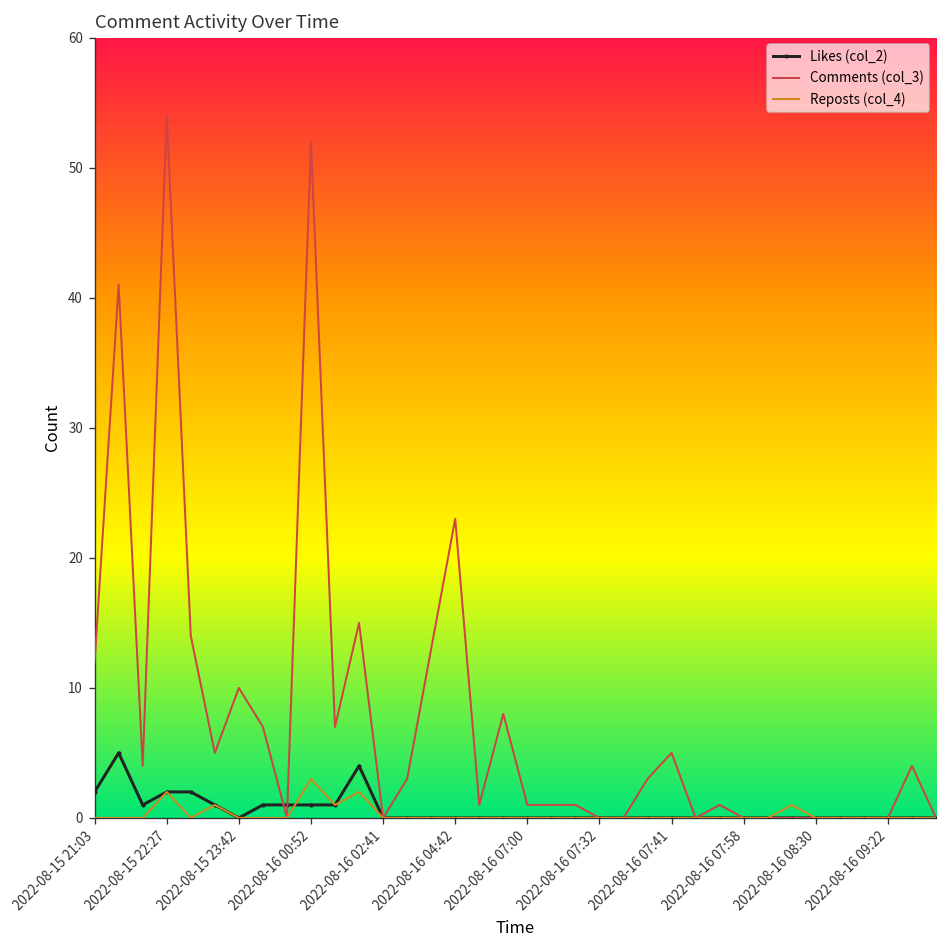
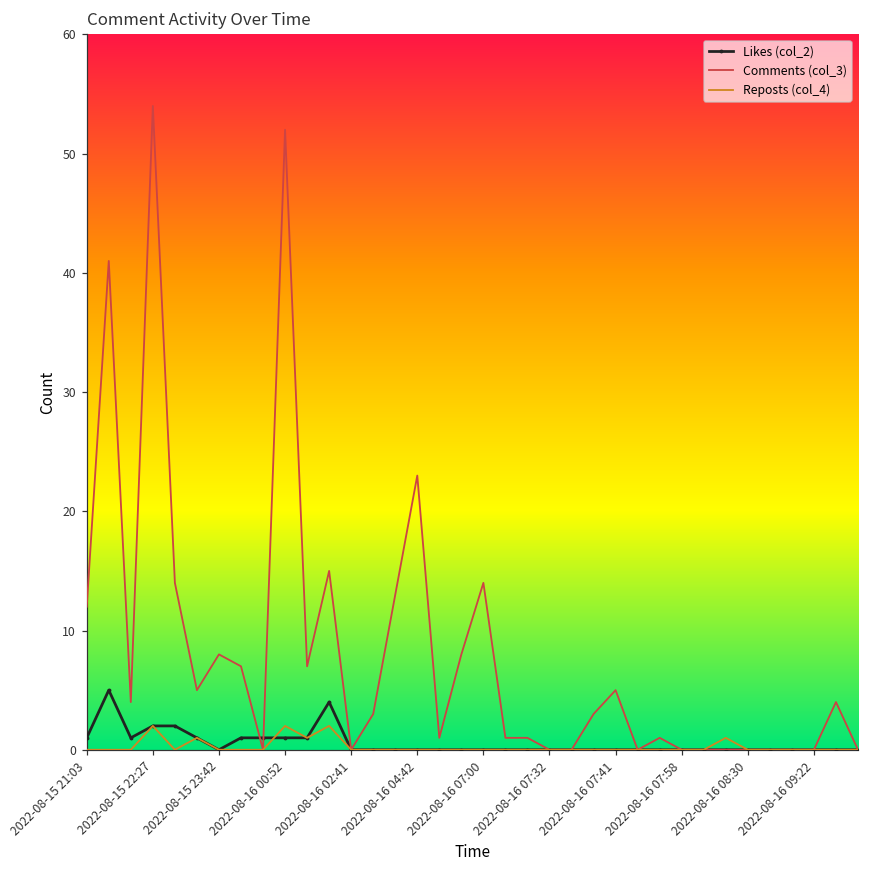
Likes (col_2), 2022-08-15 21:03: 2 -> 1
Comments (col_3), 2022-08-15 23:42: 10 -> 8
Reposts (col_4), 2022-08-16 00:52: 3 -> 2
Comments (col_3), 2022-08-16 07:00: 1 -> 14
